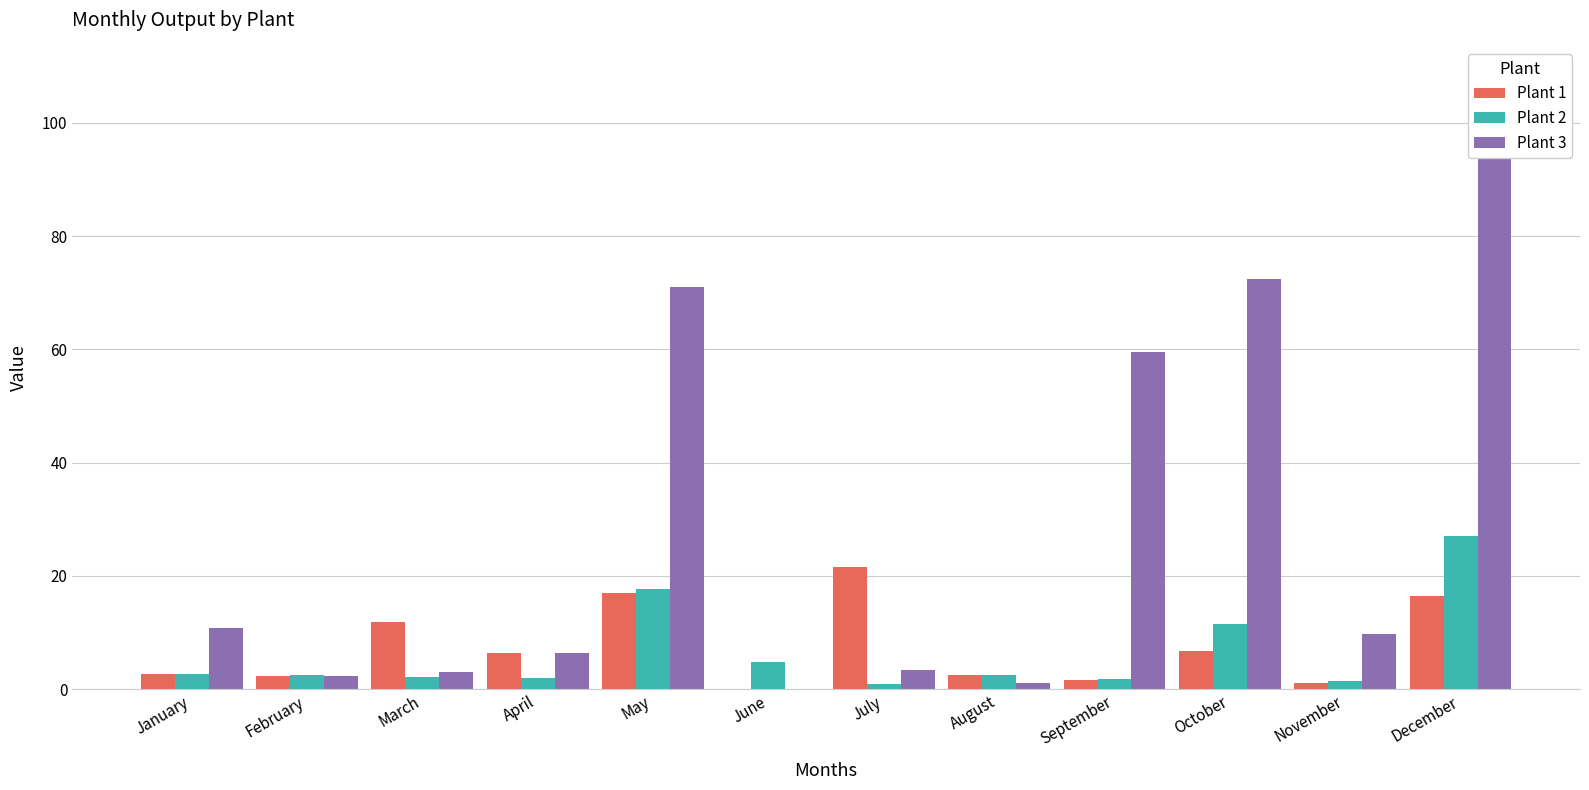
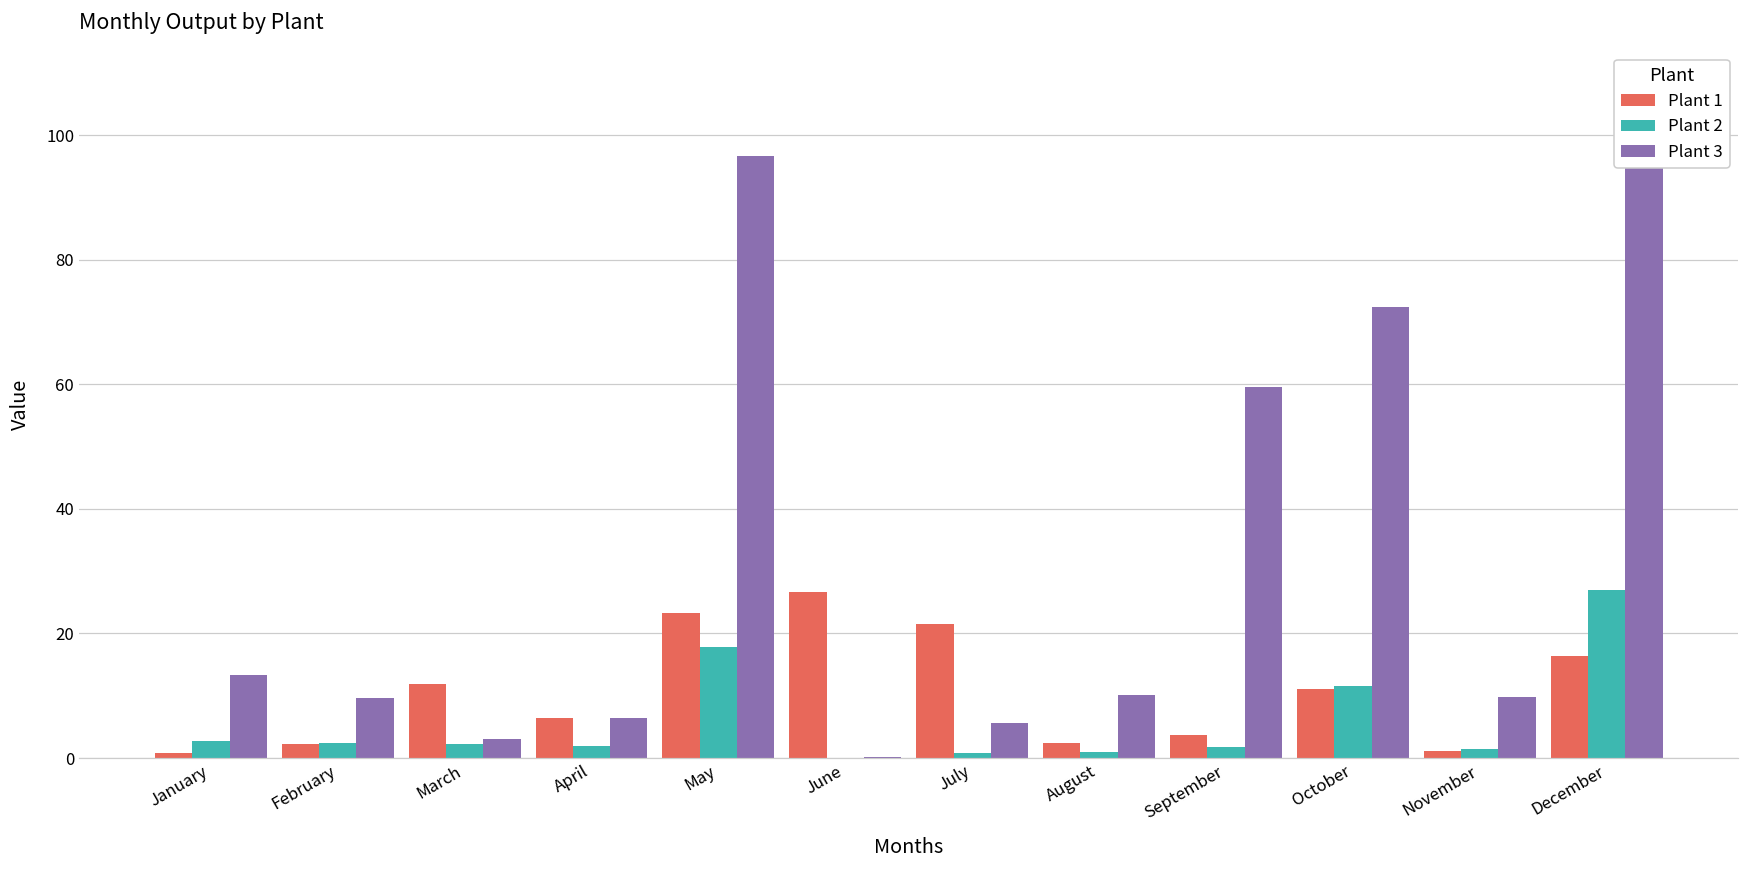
Plant 1, January: 3 -> 1
Plant 3, January: 11 -> 13
Plant 3, February: 2 -> 10
Plant 1, May: 17 -> 23
Plant 3, May: 71 -> 97
Plant 1, June: 0 -> 27
Plant 2, June: 5 -> 0
Plant 3, July: 3 -> 6
Plant 2, August: 3 -> 1
Plant 3, August: 1 -> 10
Plant 1, September: 2 -> 4
Plant 1, October: 7 -> 11
